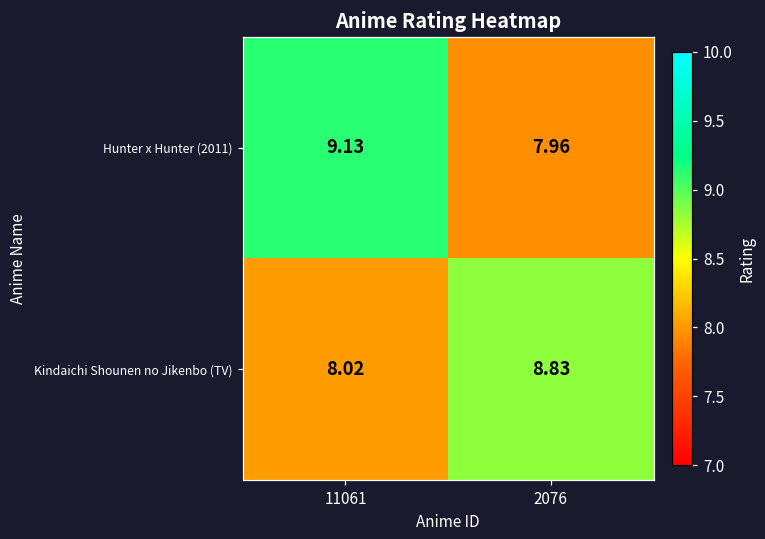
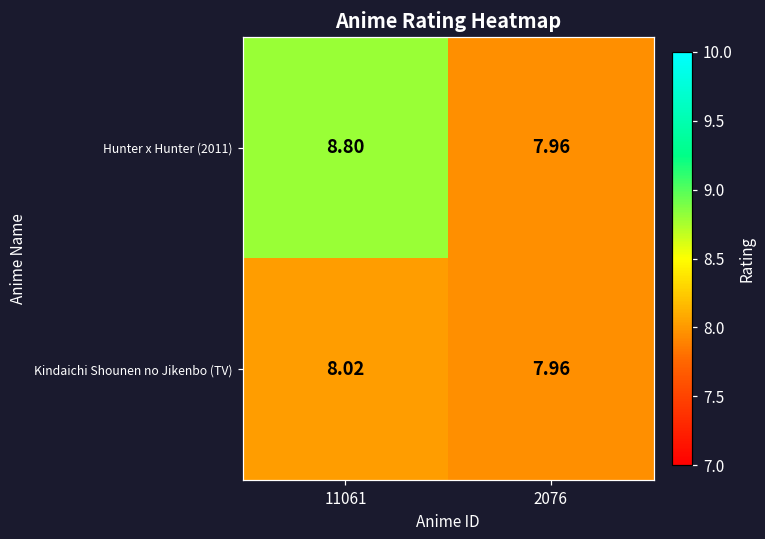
Hunter x Hunter (2011), 11061: 9.13 -> 8.80
Kindaichi Shounen no Jikenbo (TV), 2076: 8.83 -> 7.96
